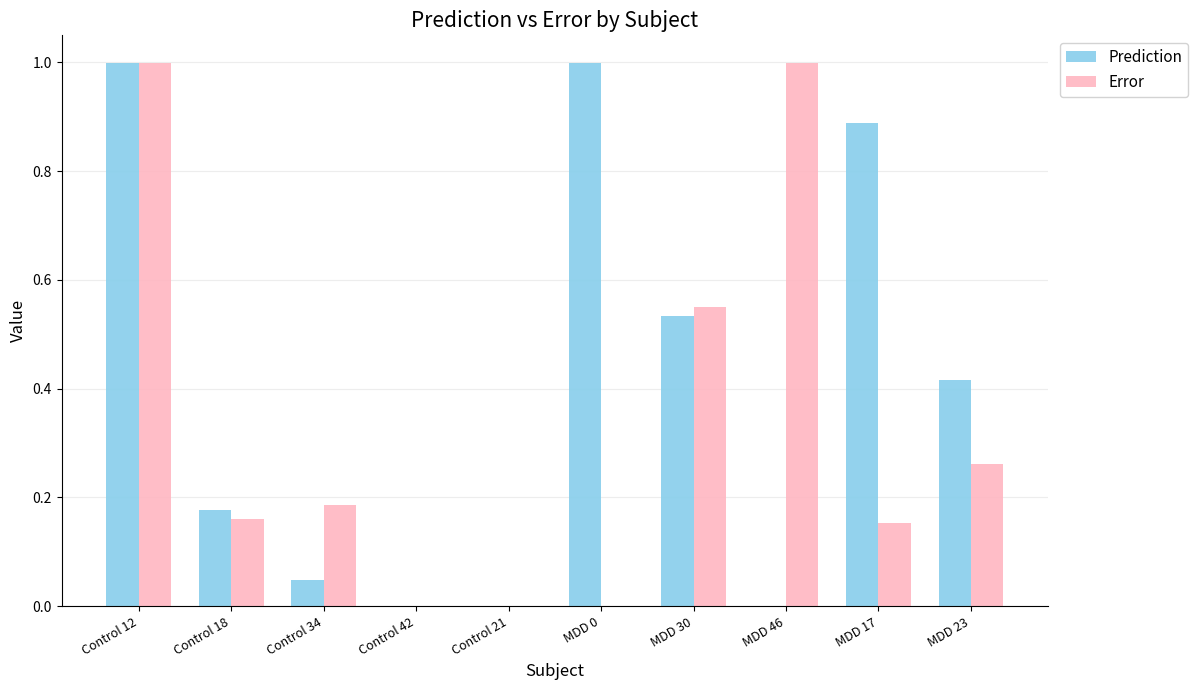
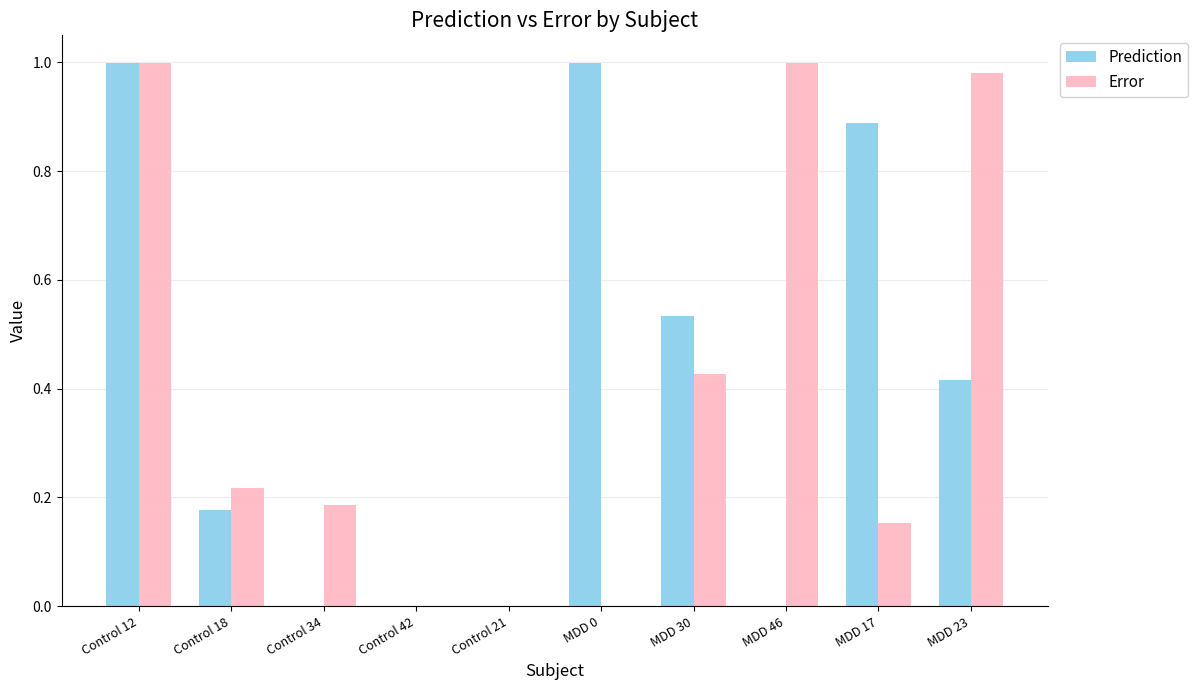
Error, Control 18: 0.16 -> 0.22
Prediction, Control 34: 0.05 -> 0.00
Error, MDD 30: 0.55 -> 0.43
Error, MDD 23: 0.26 -> 0.98
